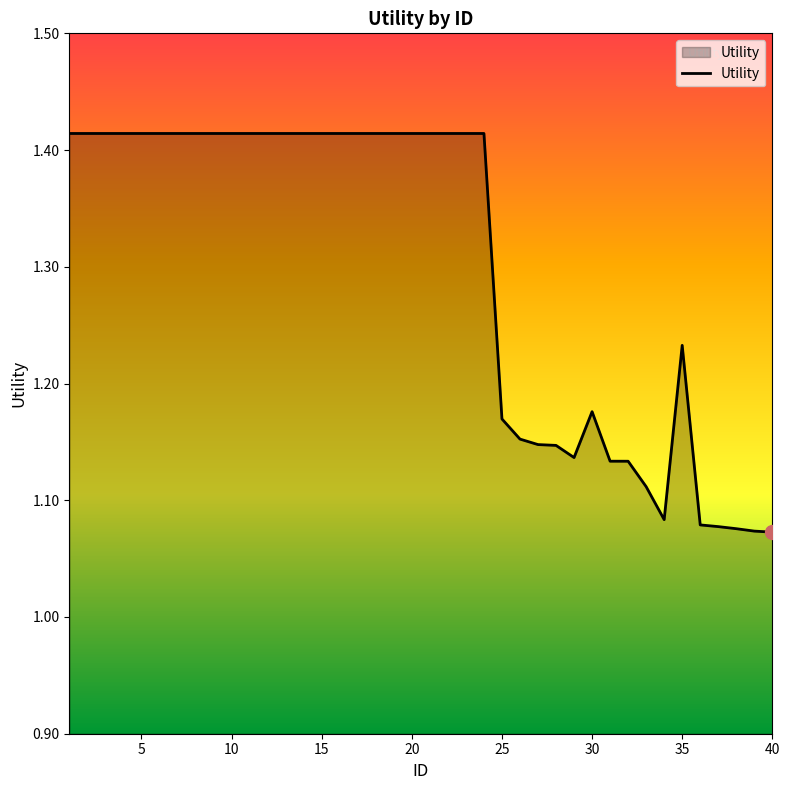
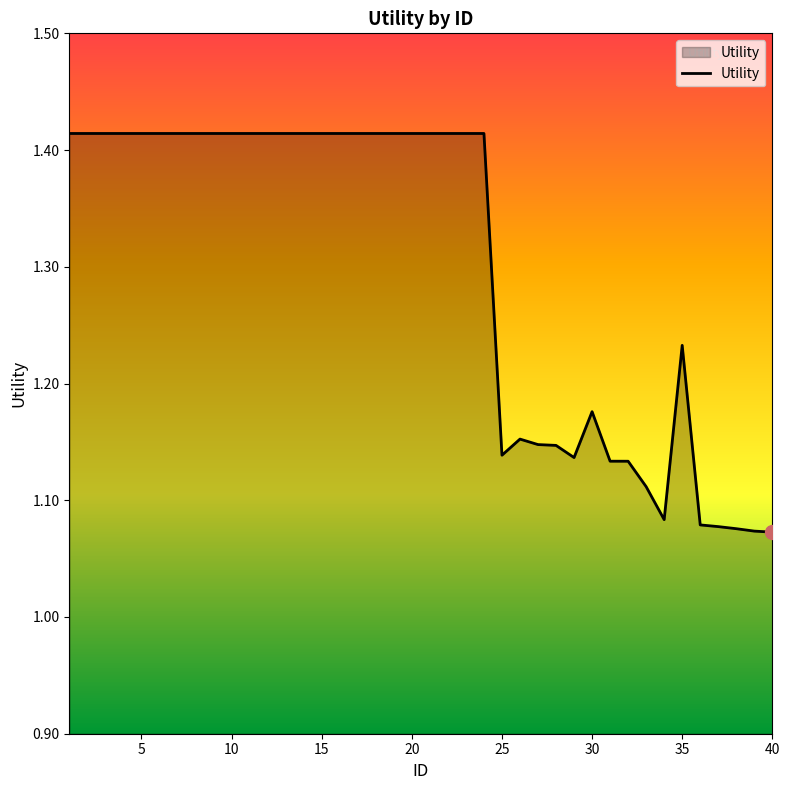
Utility, 25: 1.170 -> 1.139
